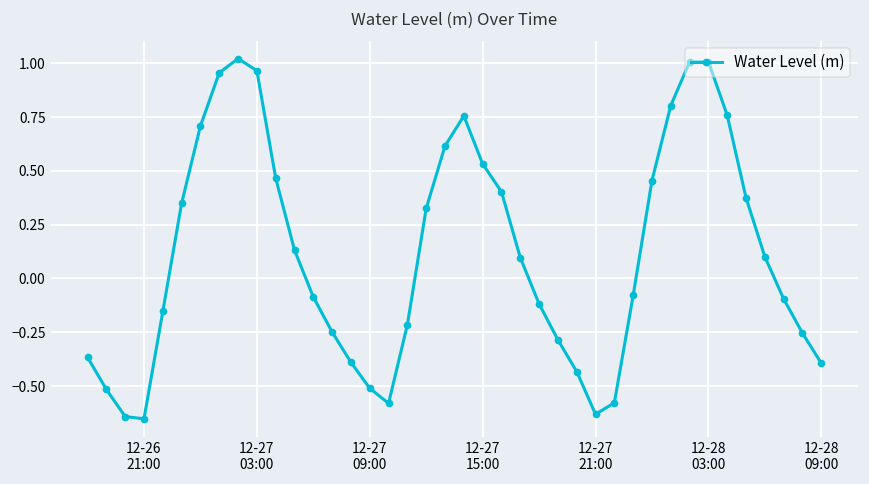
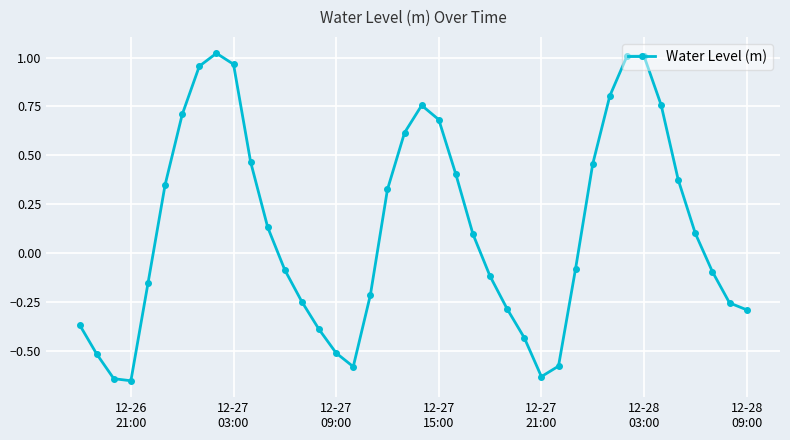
12-27 15:00: 0.53 -> 0.68
12-28 09:00: -0.39 -> -0.29
